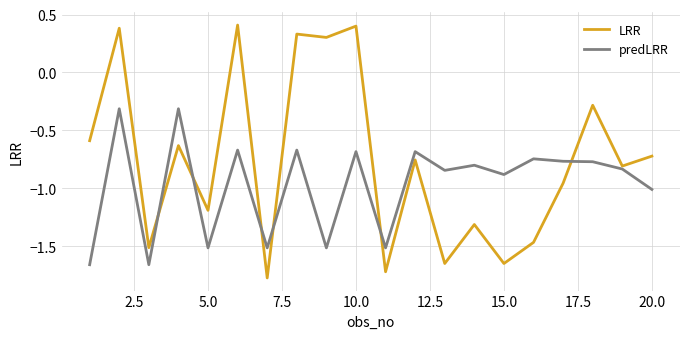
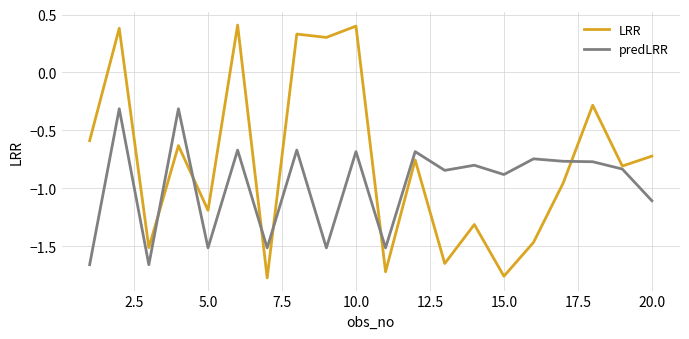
LRR, 15.0: -1.65 -> -1.76
predLRR, 20.0: -1.01 -> -1.11
